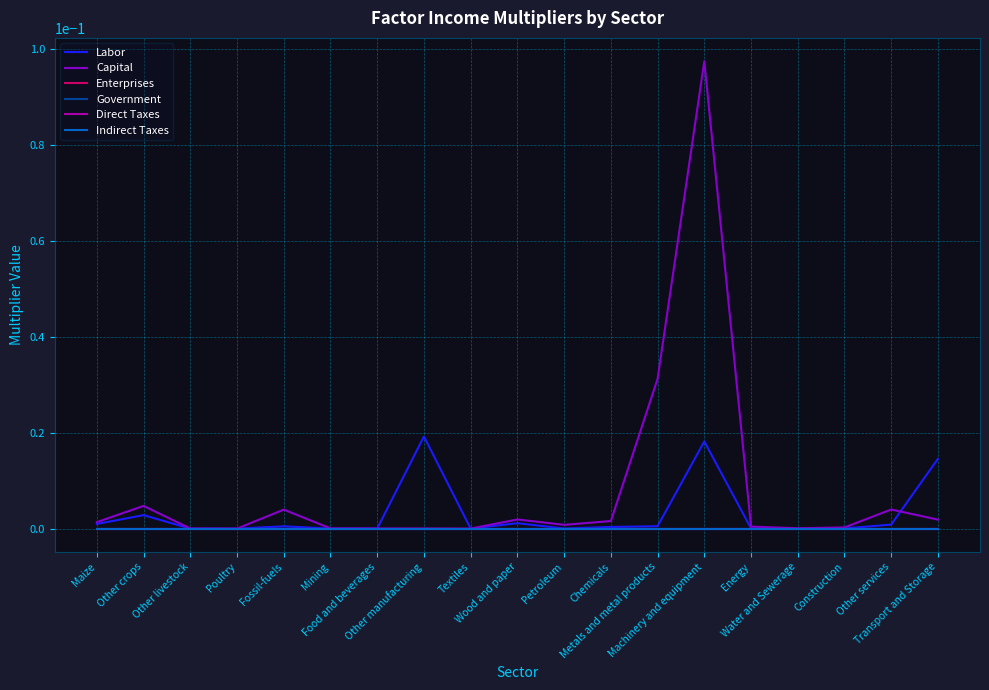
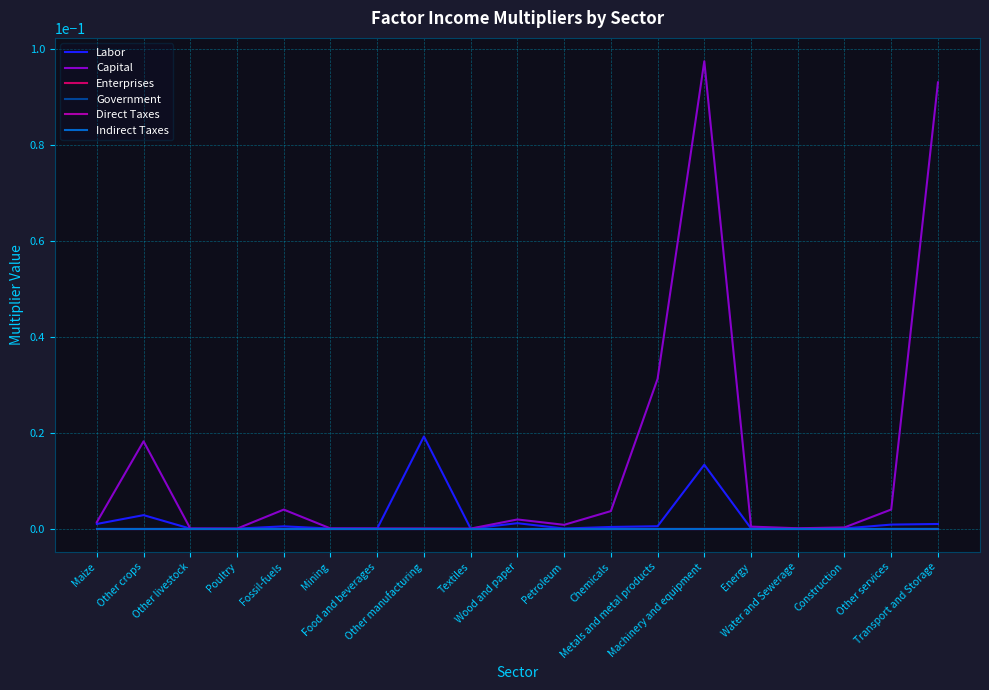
Capital, Other crops: 0.005 -> 0.018
Capital, Chemicals: 0.002 -> 0.004
Labor, Machinery and equipment: 0.018 -> 0.013
Labor, Transport and Storage: 0.015 -> 0.001
Capital, Transport and Storage: 0.002 -> 0.093
